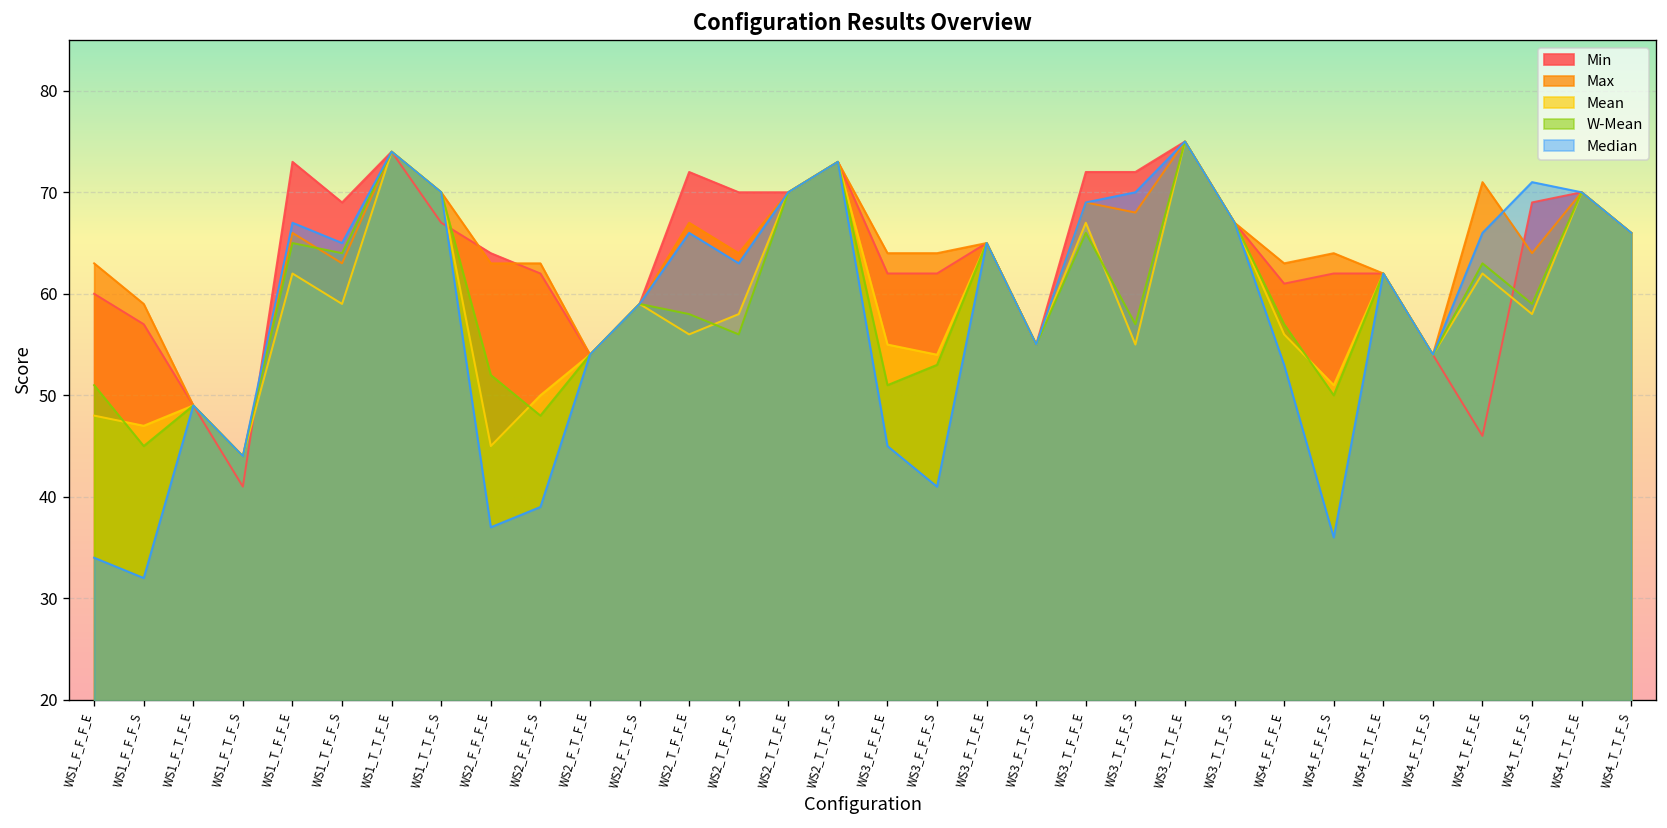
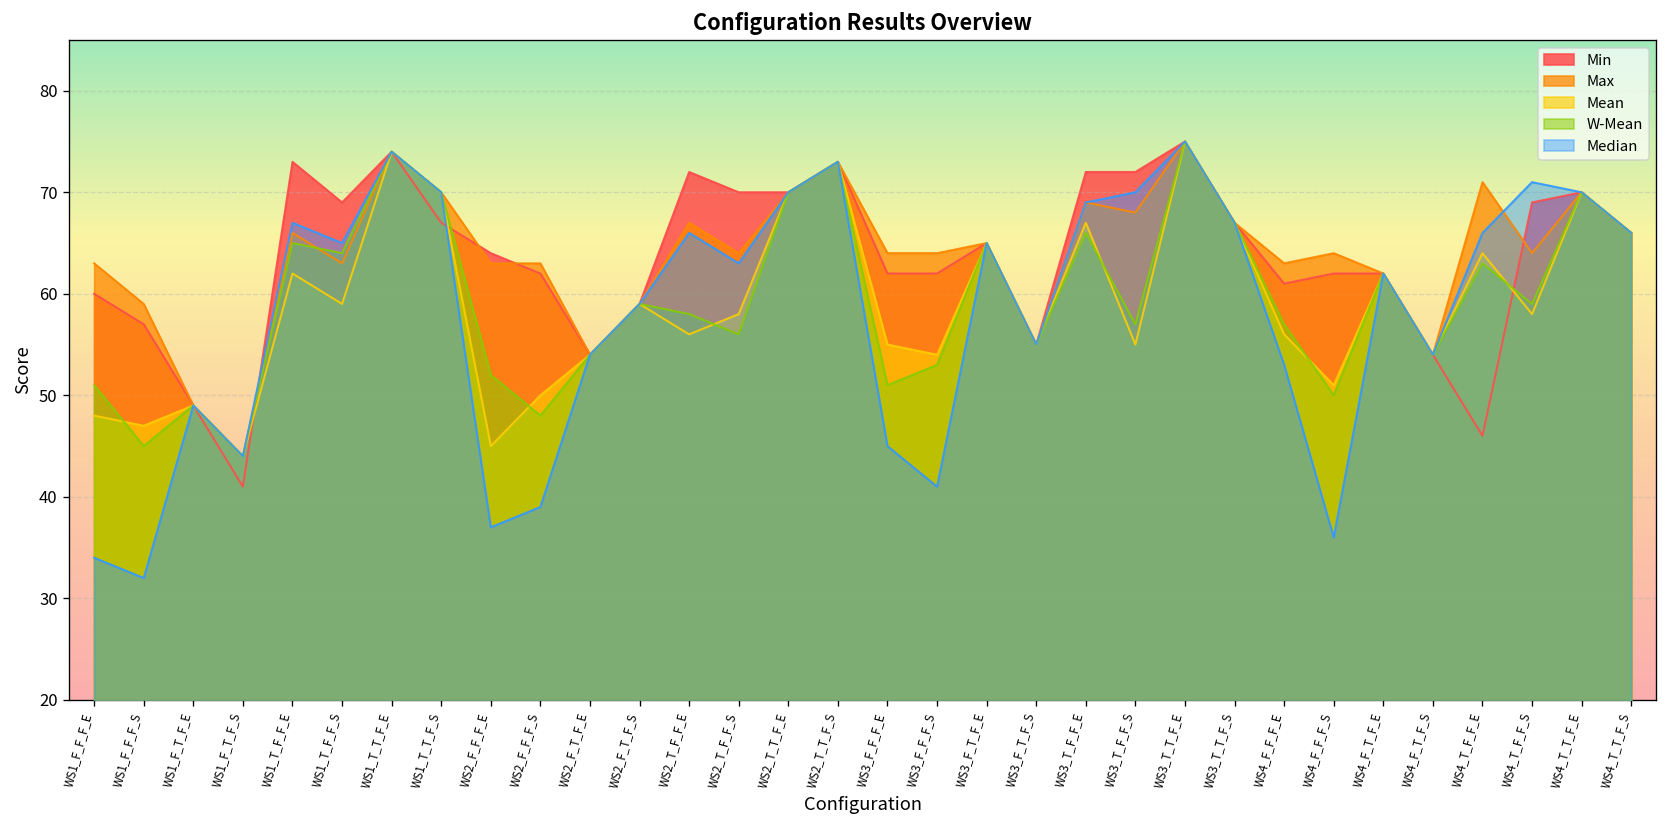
Mean, WS4_T_F_F_E: 62 -> 64
